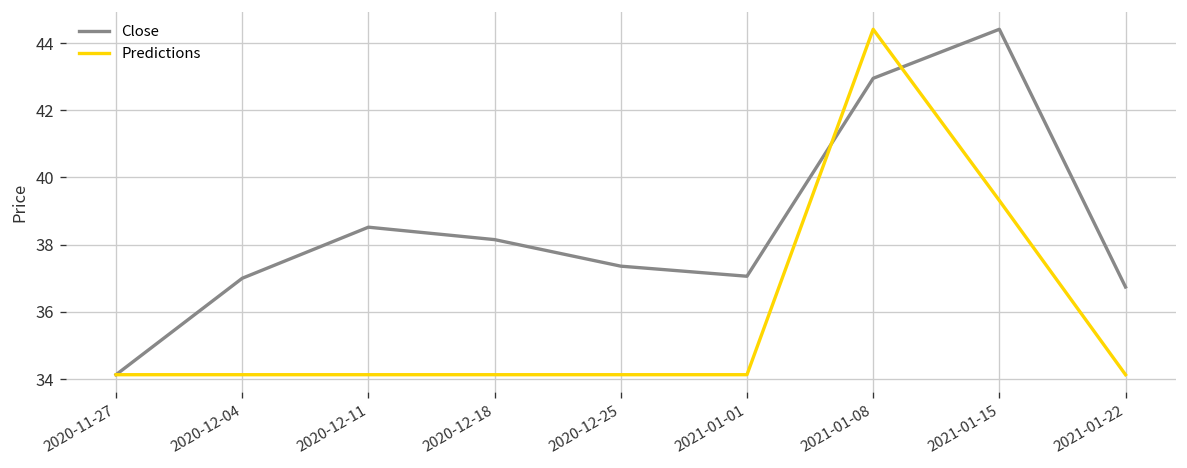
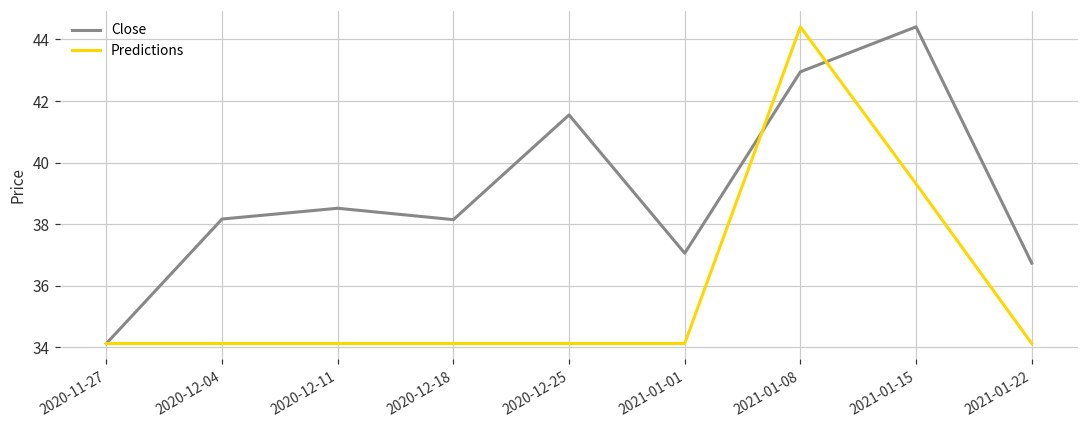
Close, 2020-12-04: 37.0 -> 38.2
Close, 2020-12-25: 37.4 -> 41.6
